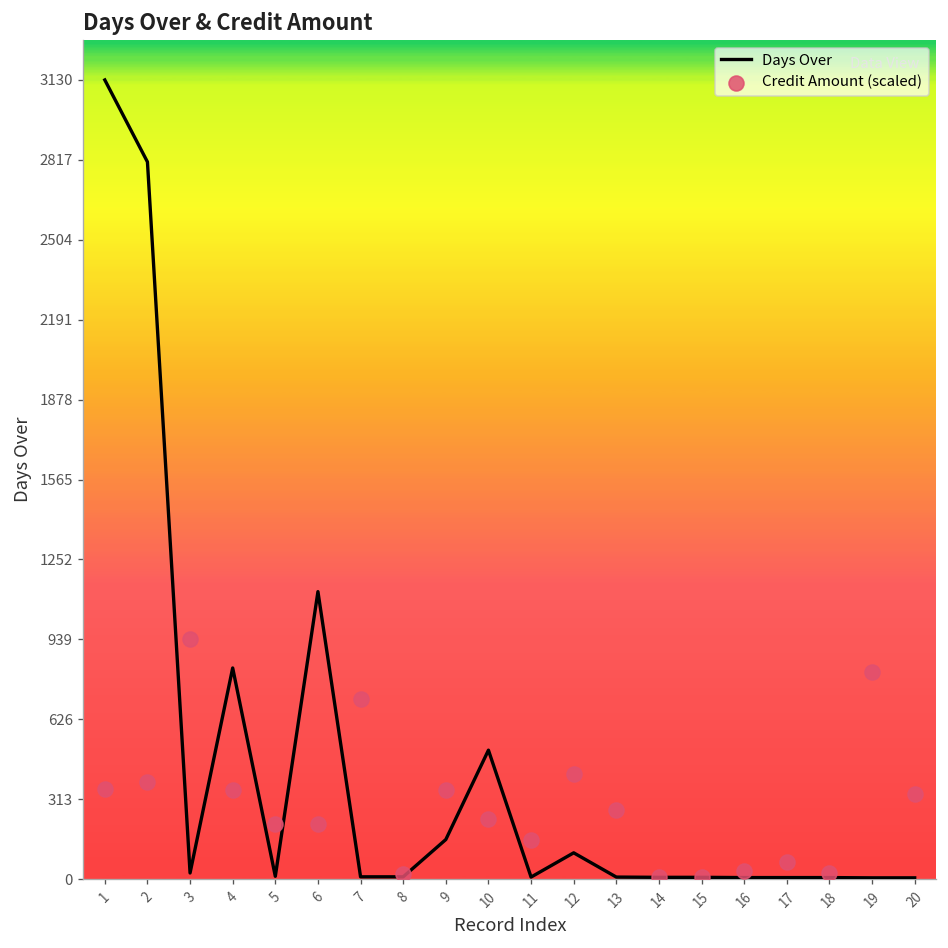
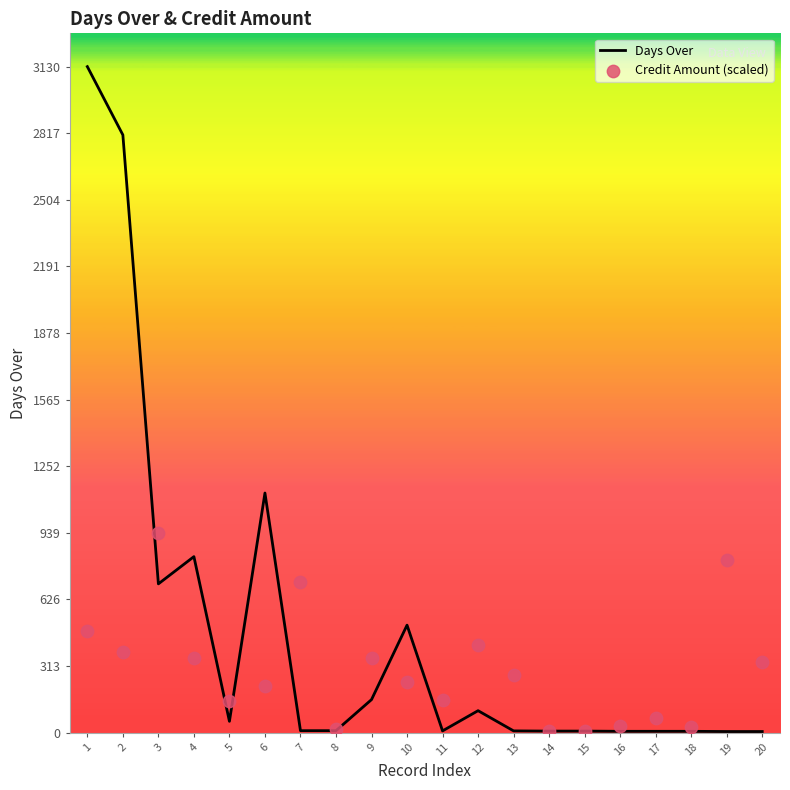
Credit Amount (scaled), 1: 350 -> 480
Days Over, 3: 20 -> 700
Days Over, 5: 10 -> 50
Credit Amount (scaled), 5: 220 -> 150
